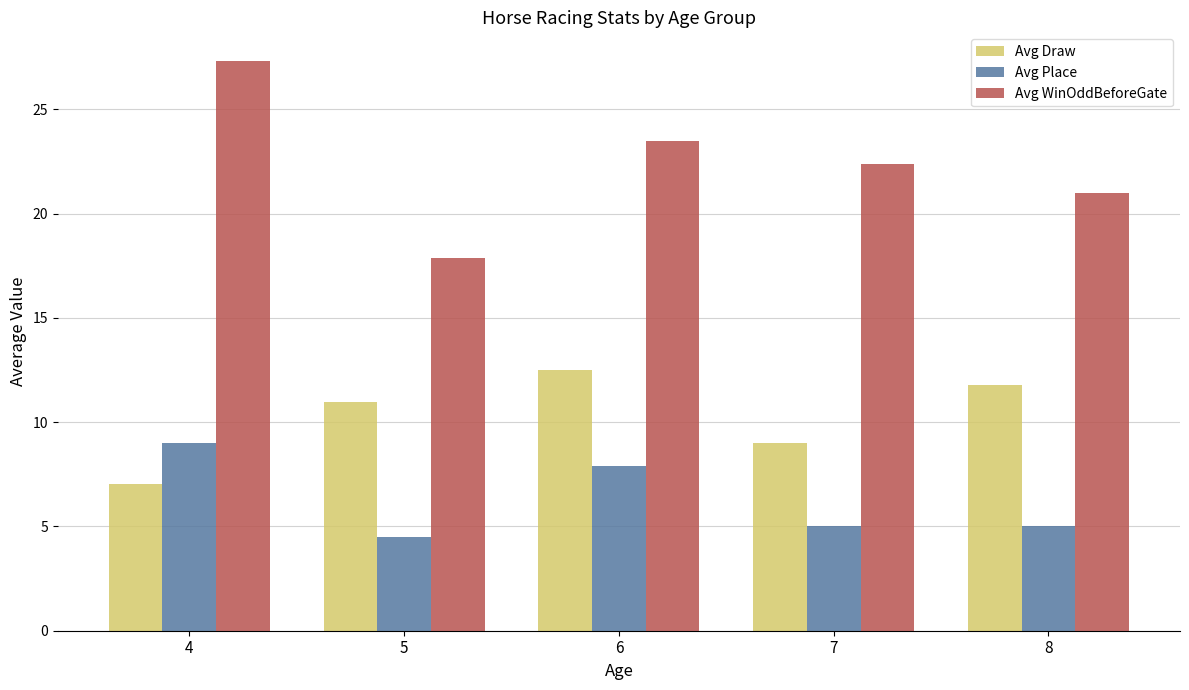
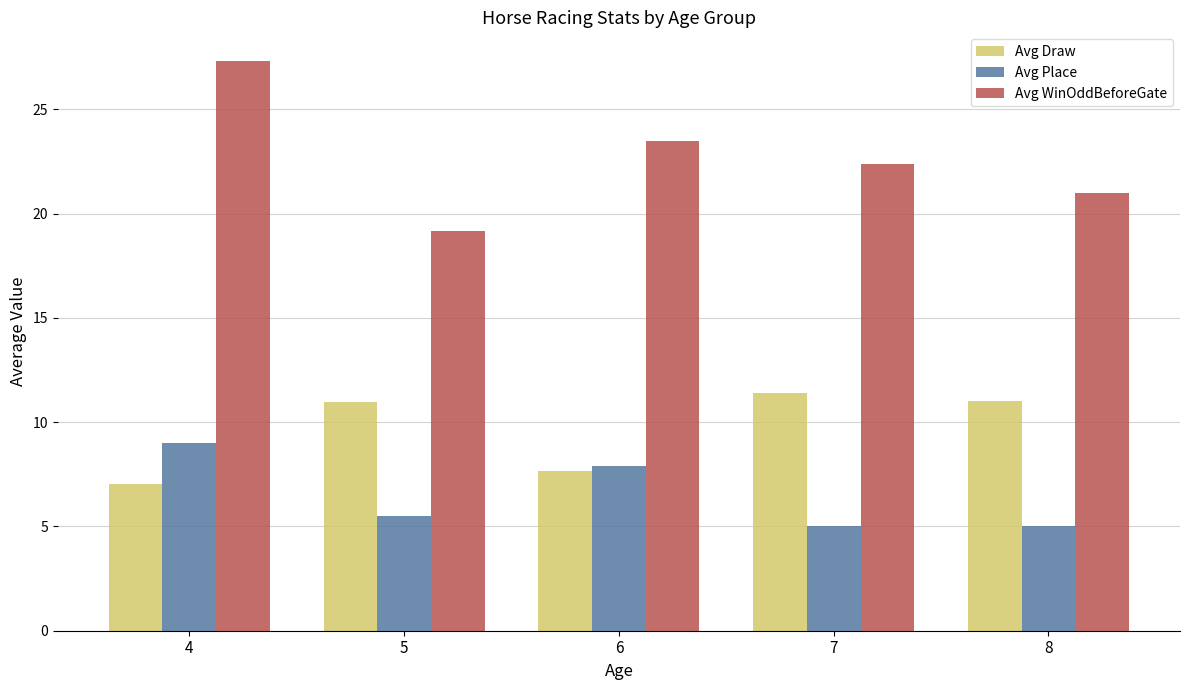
Avg Place, 5: 4.5 -> 5.5
Avg WinOddBeforeGate, 5: 17.9 -> 19.2
Avg Draw, 6: 12.5 -> 7.7
Avg Draw, 7: 9.0 -> 11.4
Avg Draw, 8: 11.8 -> 11.0
